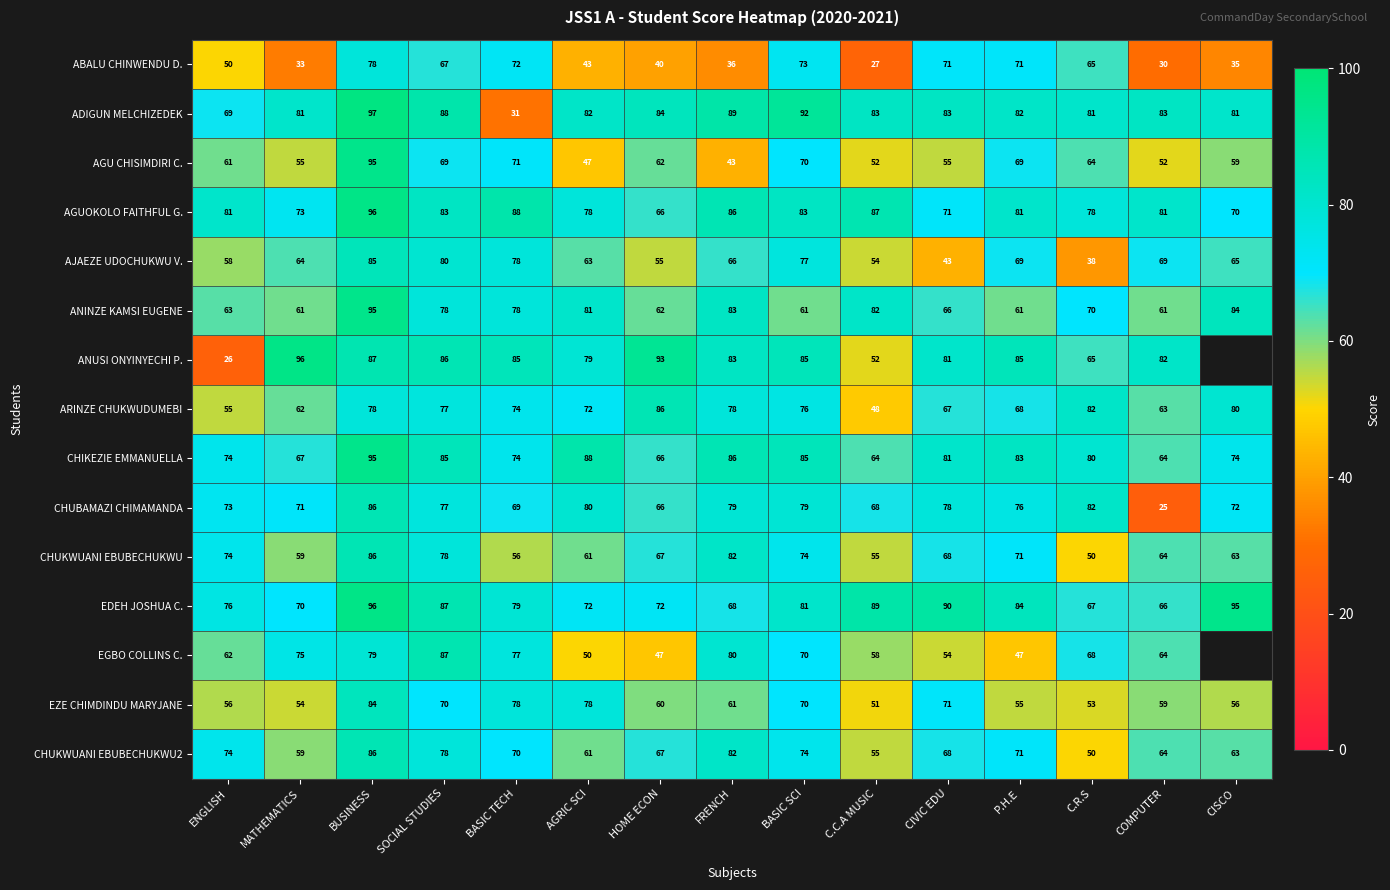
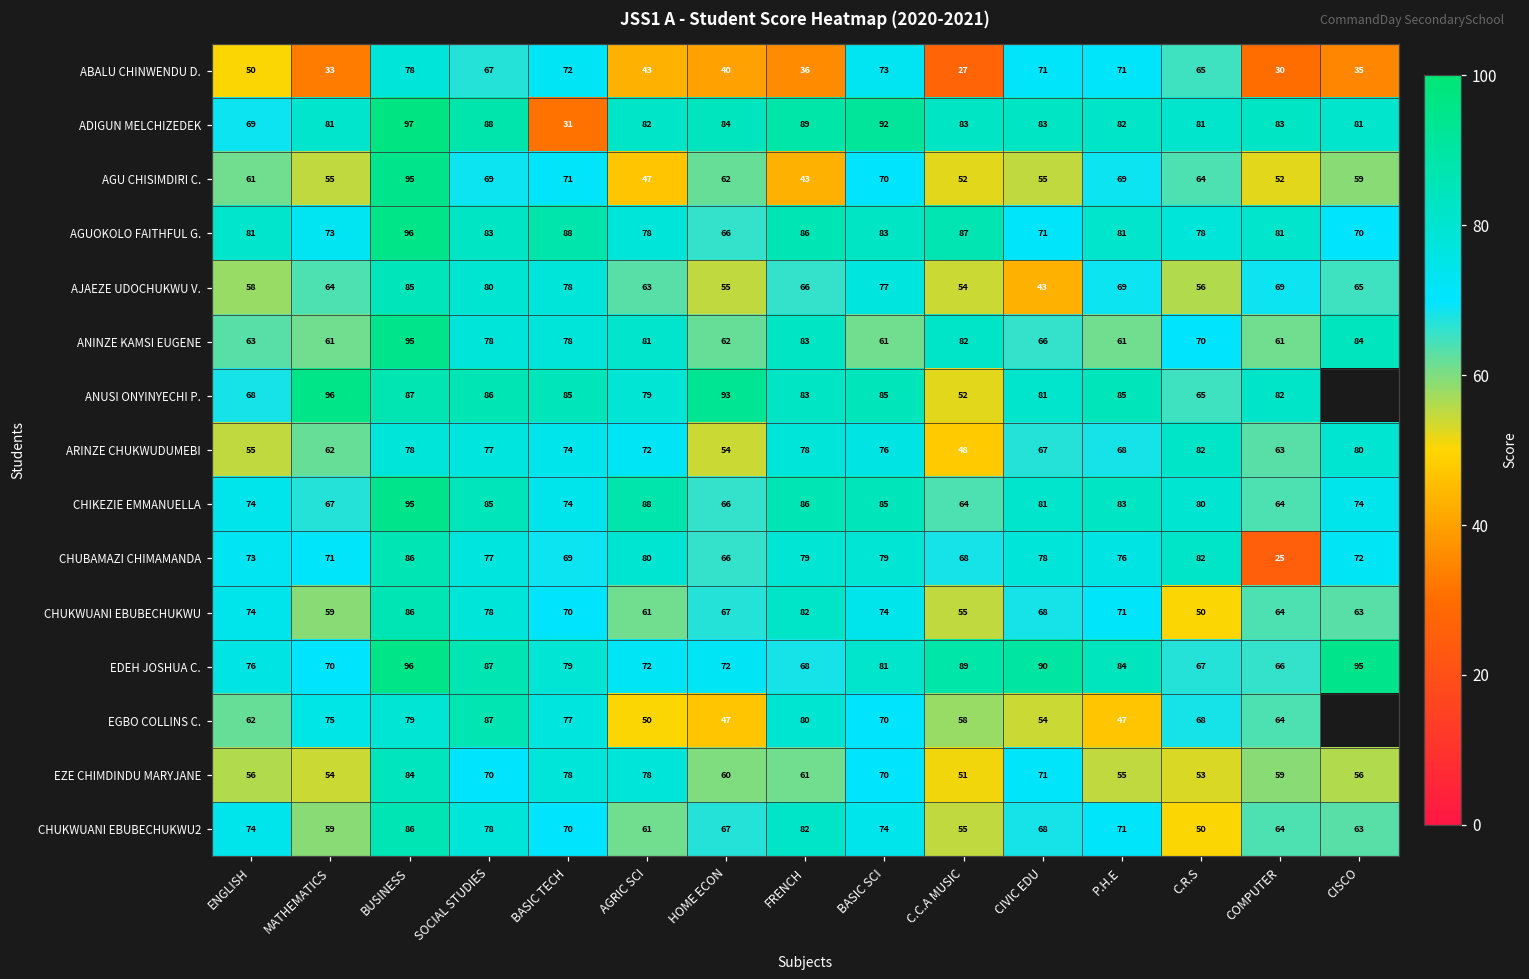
AJAEZE UDOCHUKWU V., C.R.S: 38 -> 56
ANUSI ONYINYECHI P., ENGLISH: 26 -> 68
ARINZE CHUKWUDUMEBI, HOME ECON: 86 -> 54
CHUKWUANI EBUBECHUKWU, BASIC TECH: 56 -> 70
